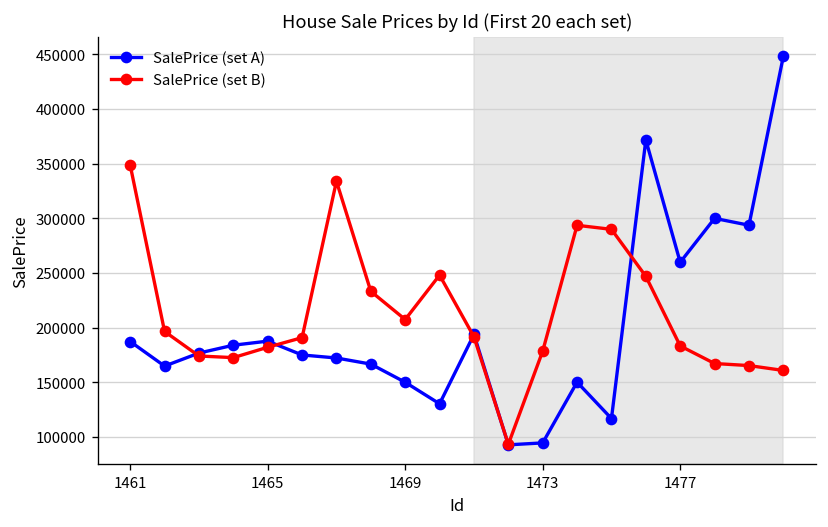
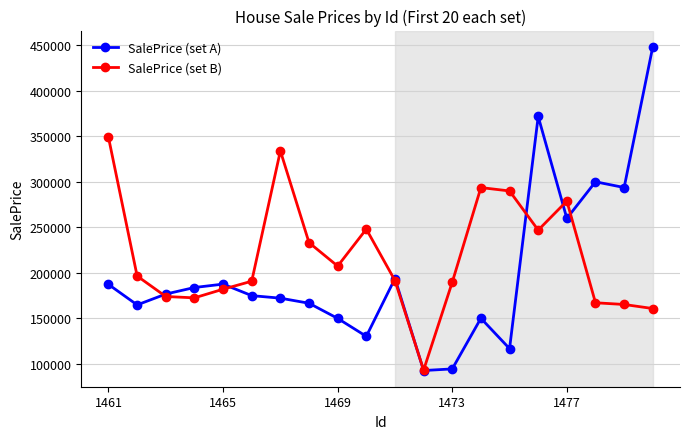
SalePrice (set B), 1473: 180000 -> 190000
SalePrice (set B), 1477: 180000 -> 280000
